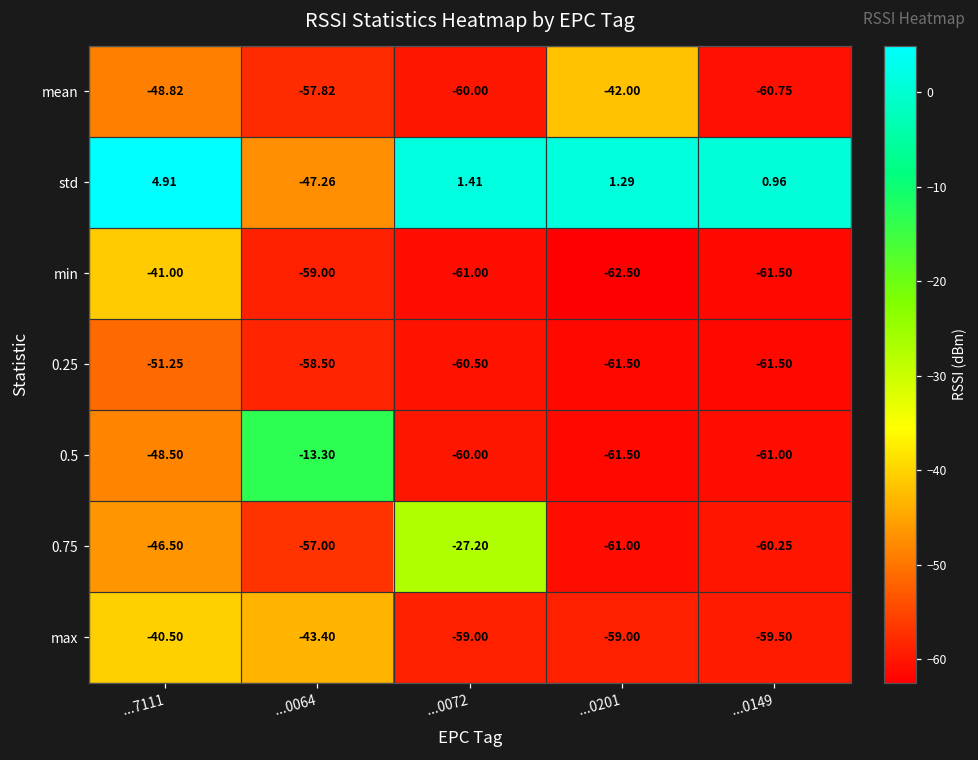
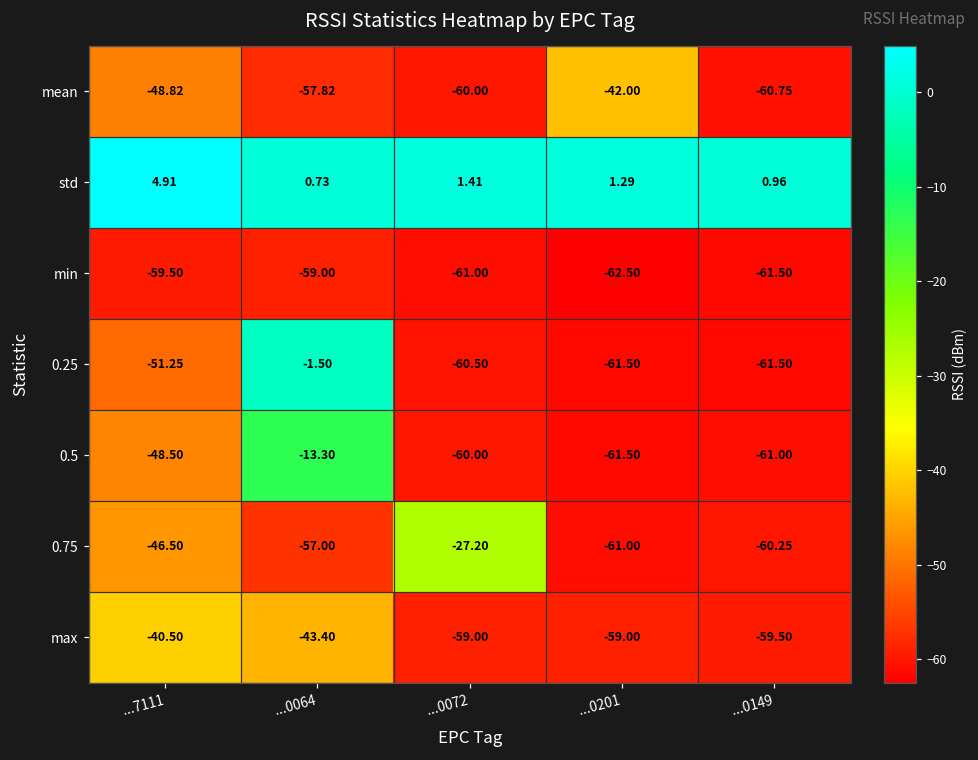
std, ...0064: -47.26 -> 0.73
min, ...7111: -41.00 -> -59.50
0.25, ...0064: -58.50 -> -1.50
